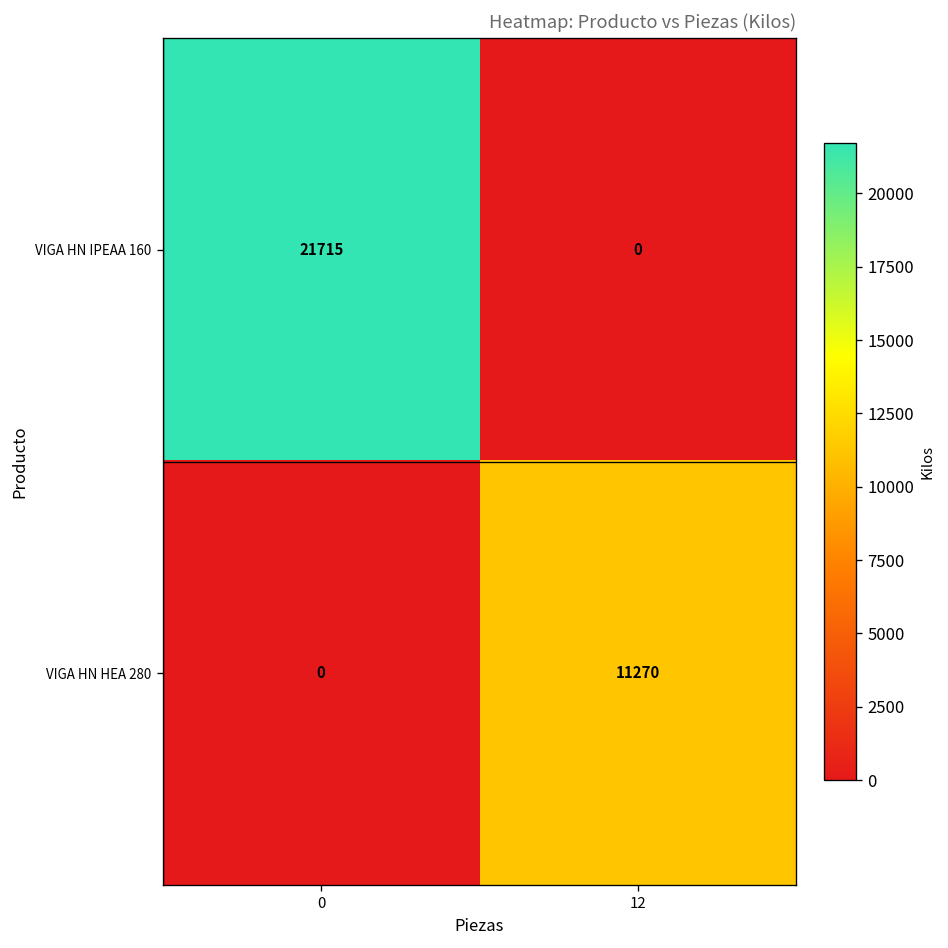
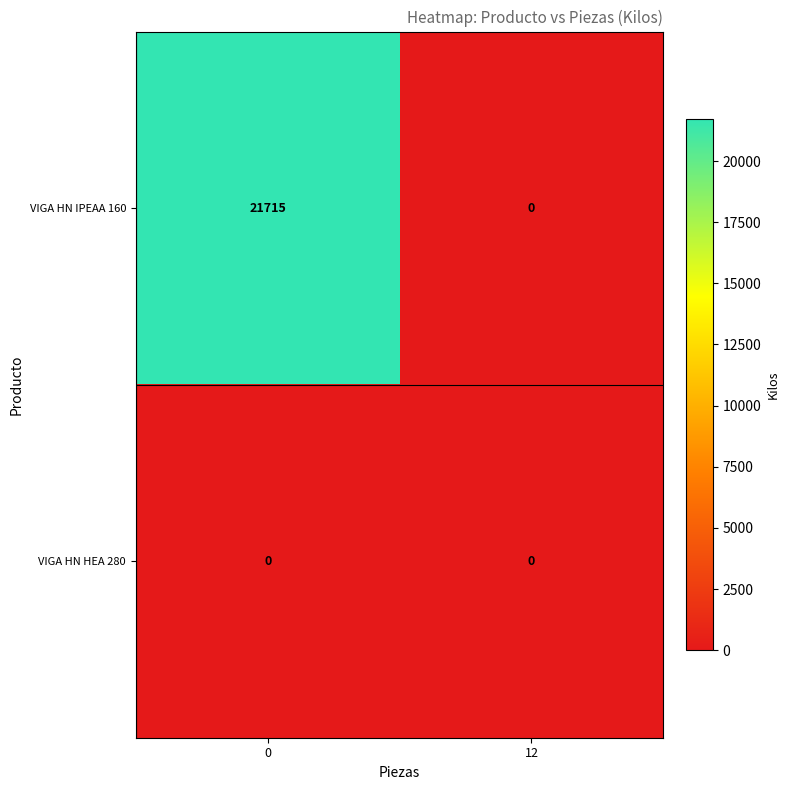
VIGA HN HEA 280, 12: 11270 -> 0
